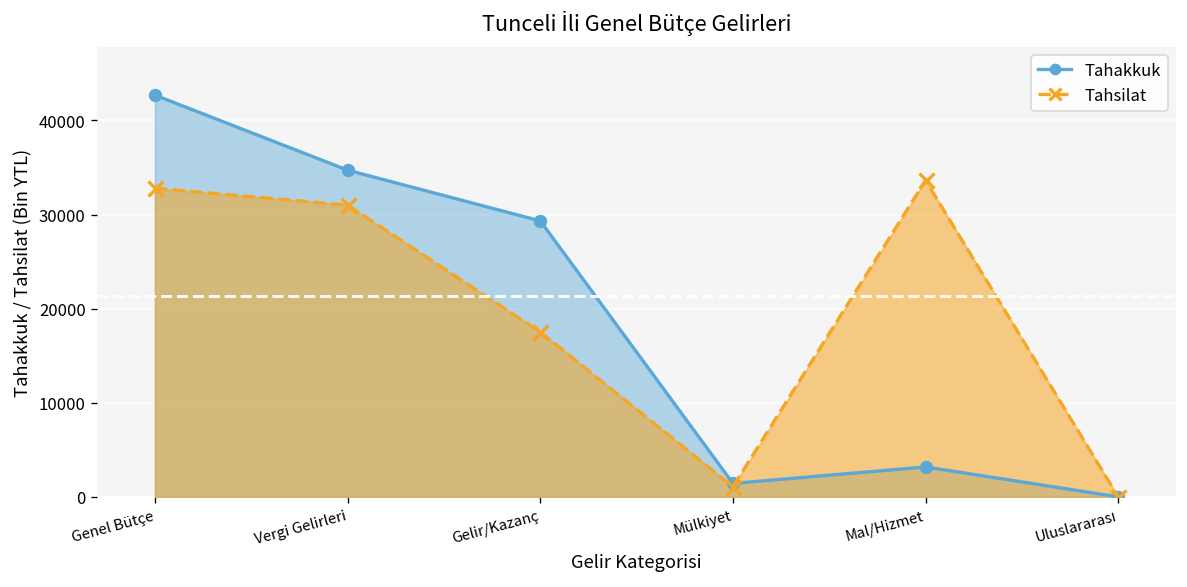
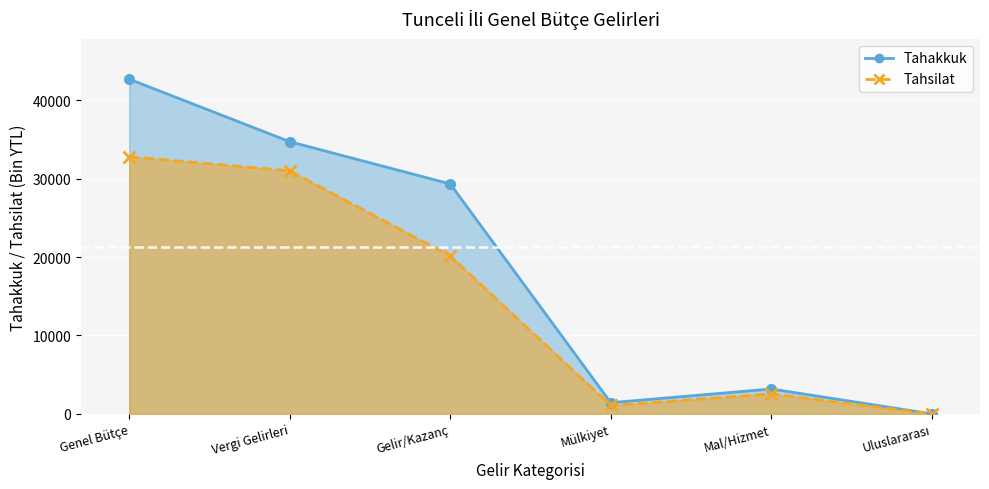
Tahsilat, Gelir/Kazanç: 18000 -> 20000
Tahsilat, Mal/Hizmet: 34000 -> 3000
